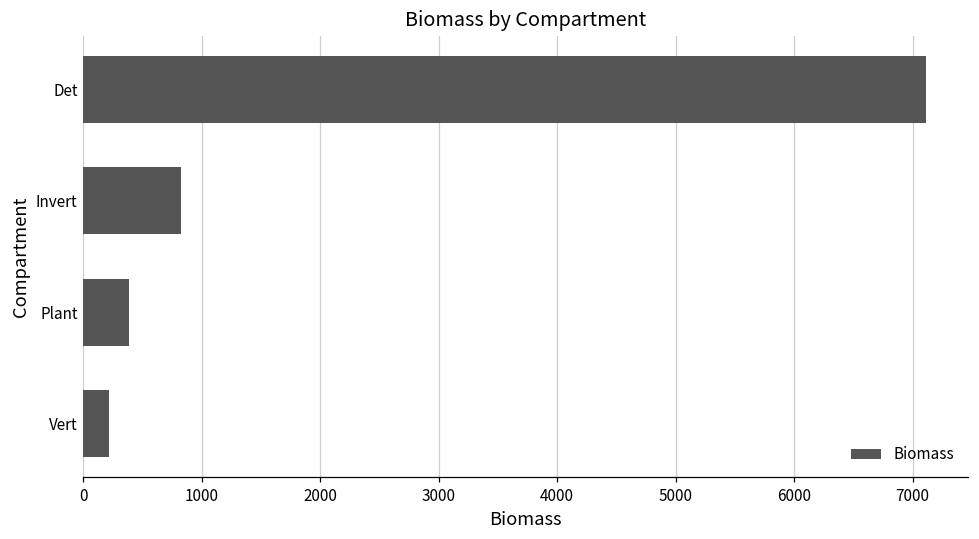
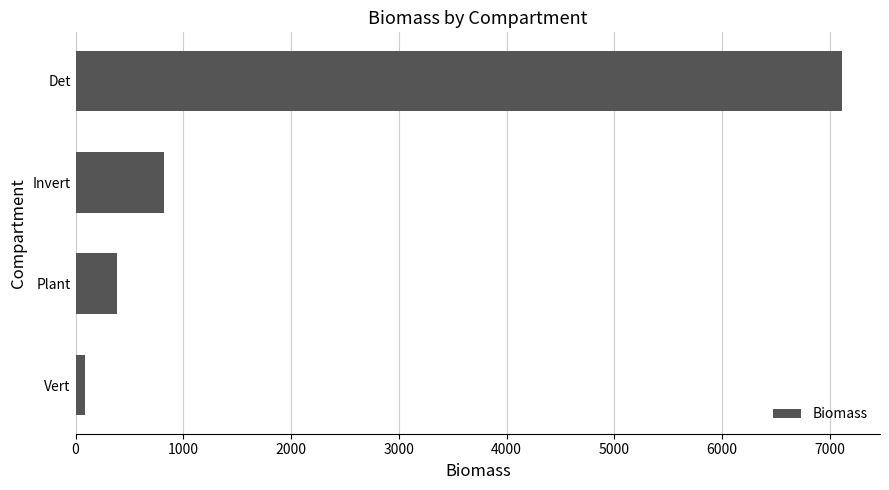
Vert: 220 -> 90
